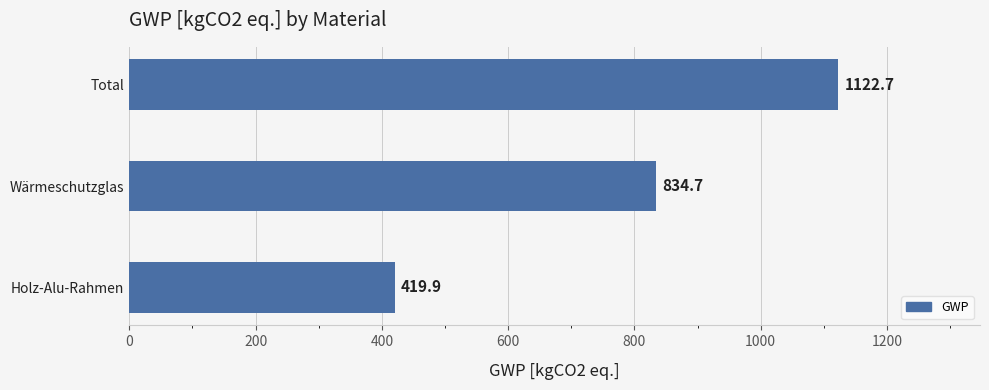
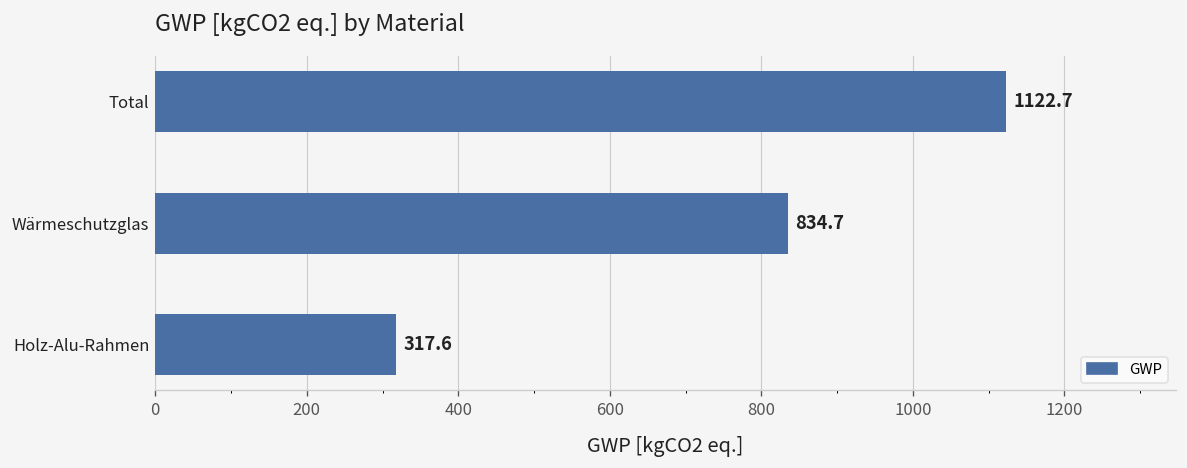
Holz-Alu-Rahmen: 419.9 -> 317.6
